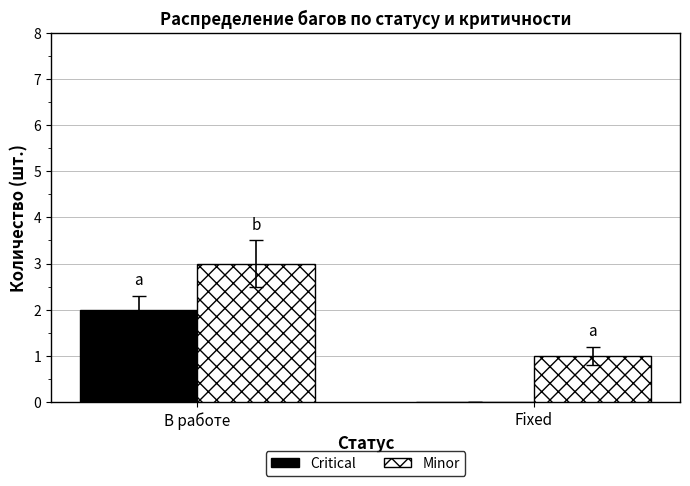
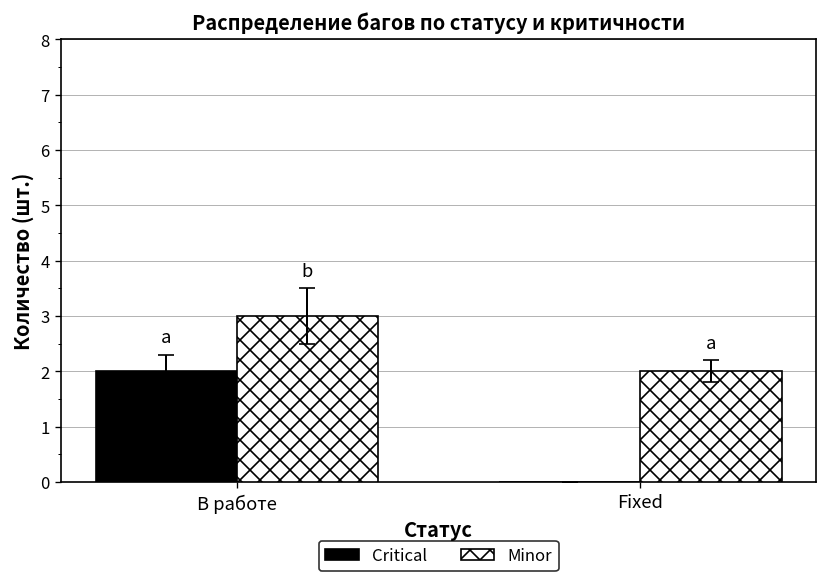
Minor, Fixed: 1 -> 2
